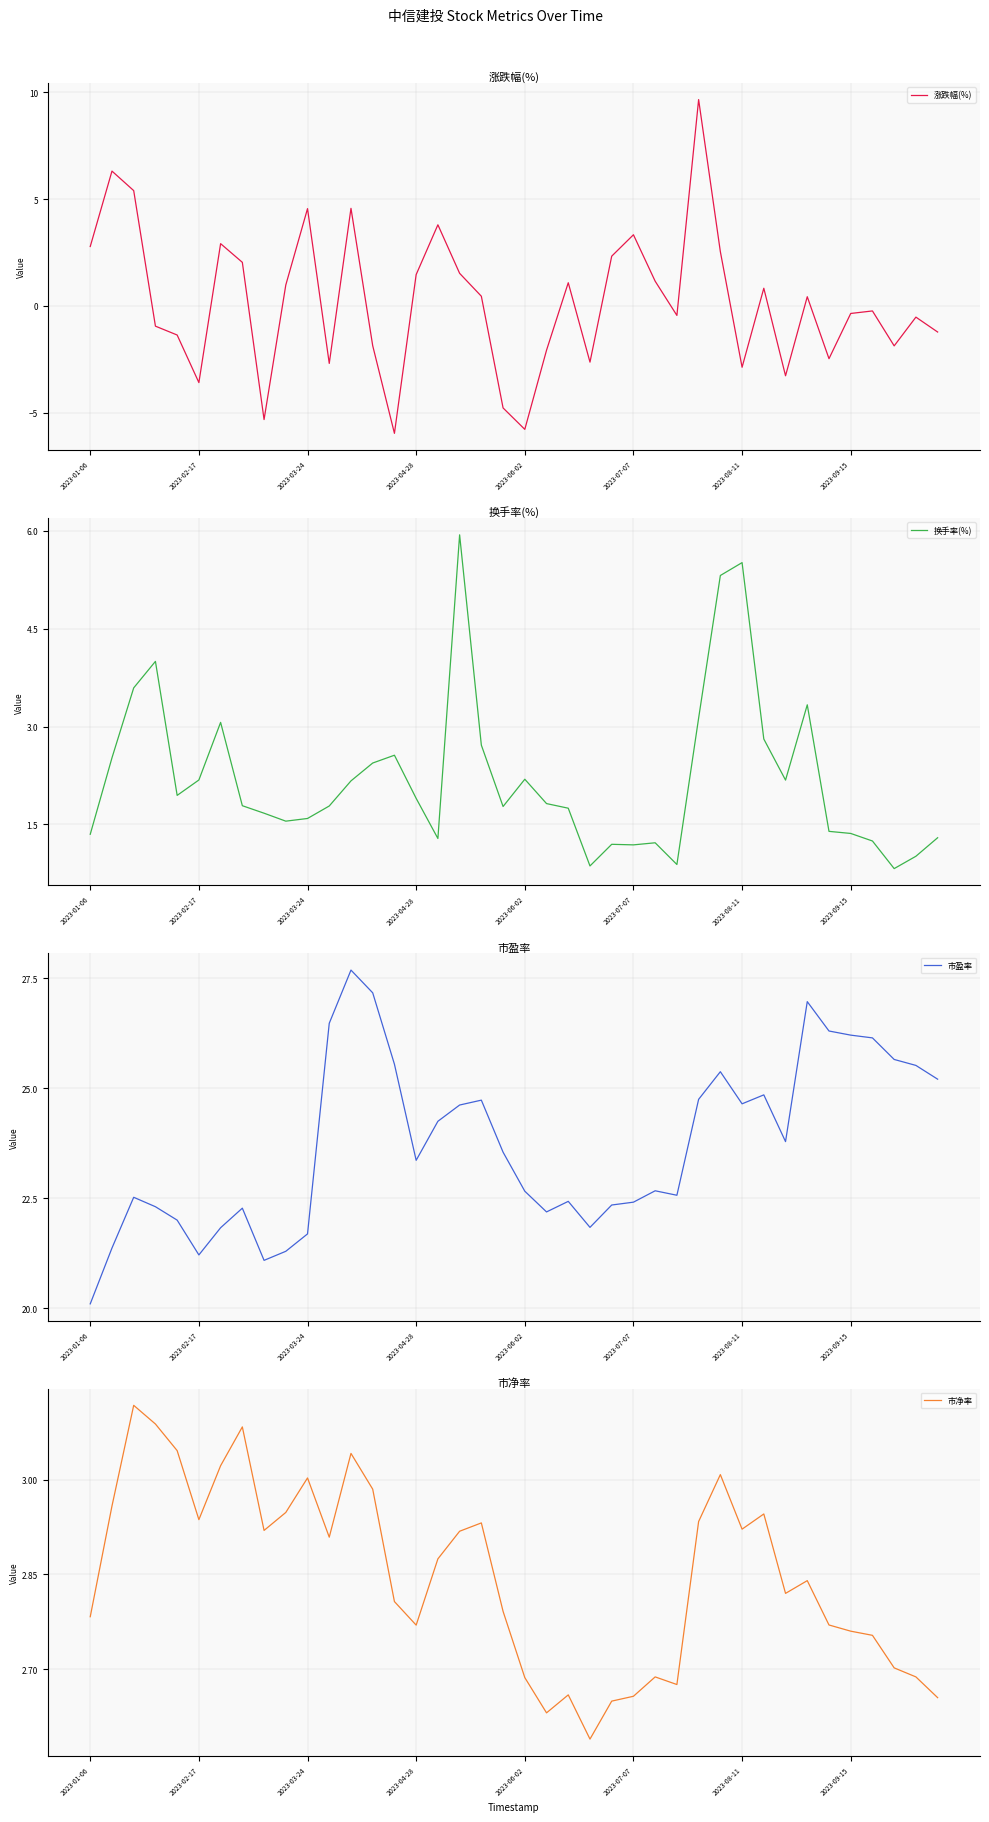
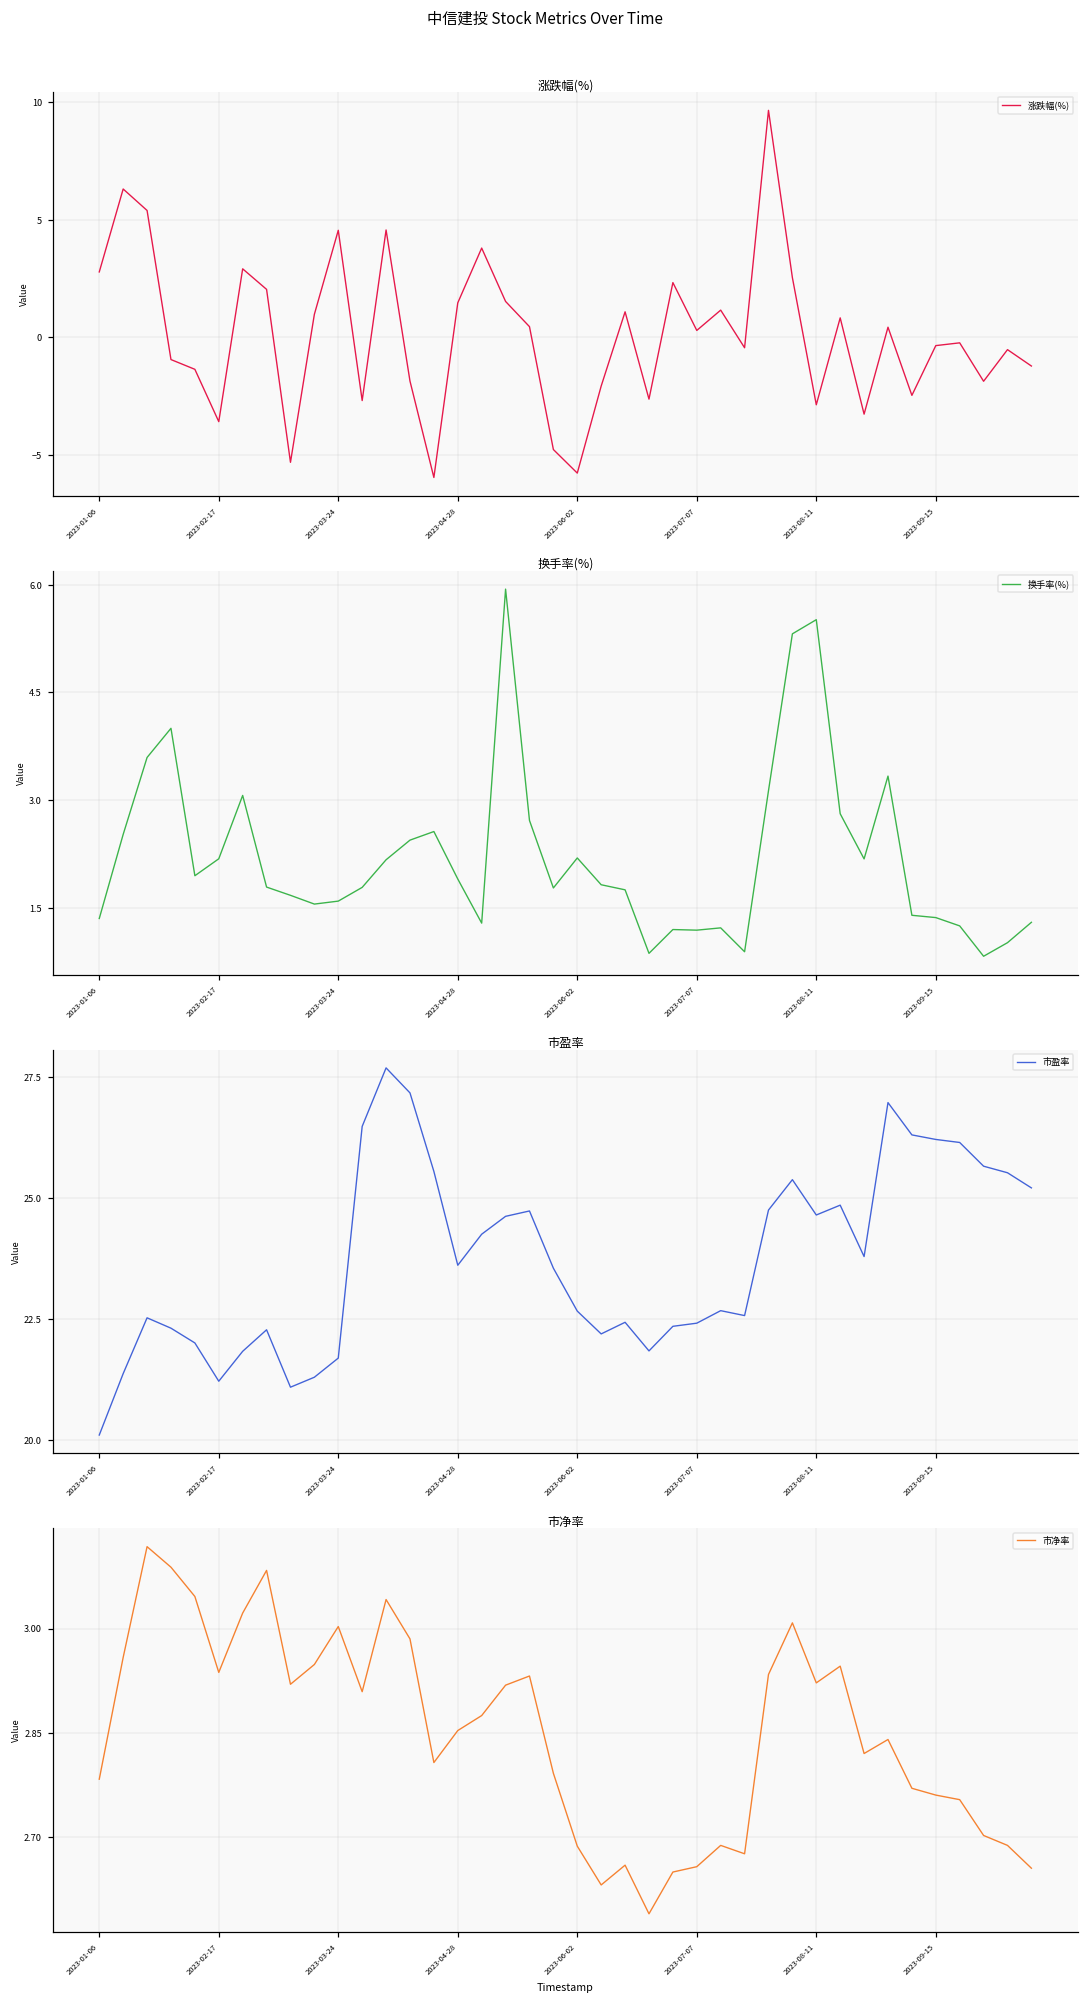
涨跌幅(%), 2023-07-07: 3.3 -> 0.3
市盈率, 2023-04-28: 23.4 -> 23.6
市净率, 2023-04-28: 2.77 -> 2.85
